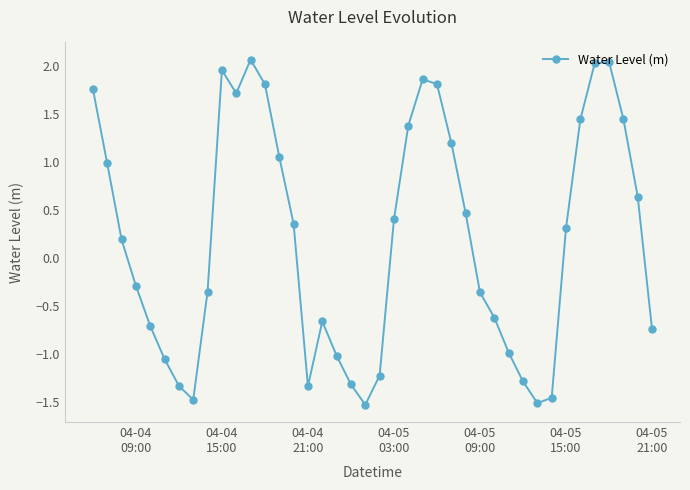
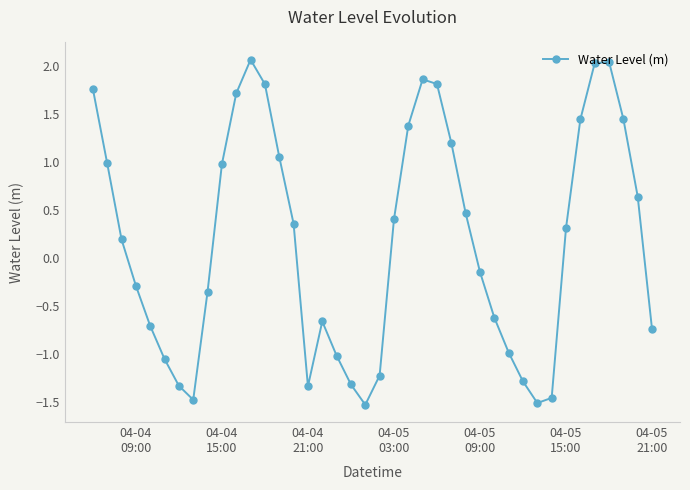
04-04 15:00: 2.0 -> 1.0
04-05 09:00: -0.4 -> -0.1
